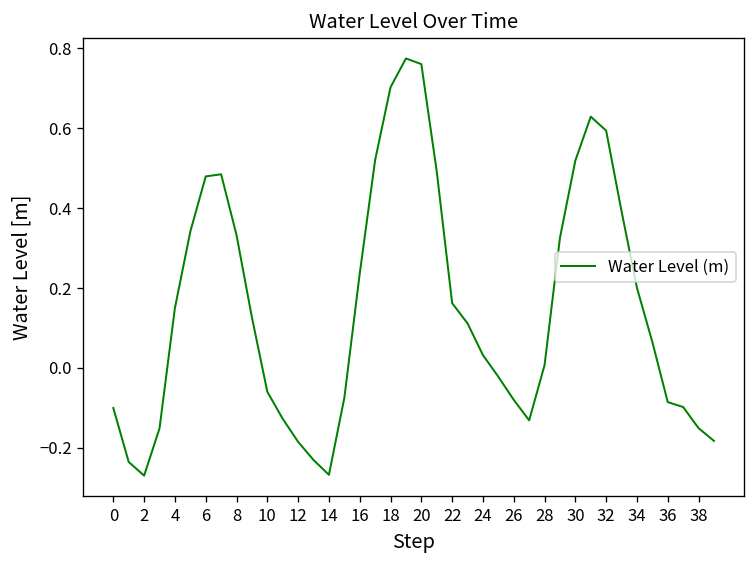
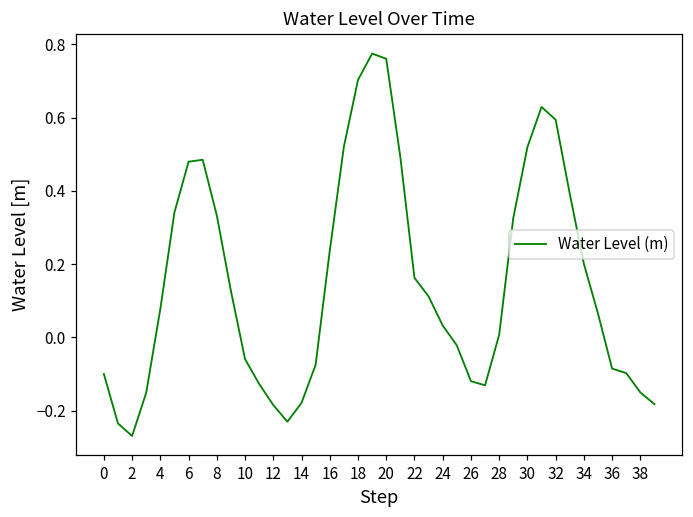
4: 0.15 -> 0.08
14: -0.27 -> -0.18
26: -0.08 -> -0.12
